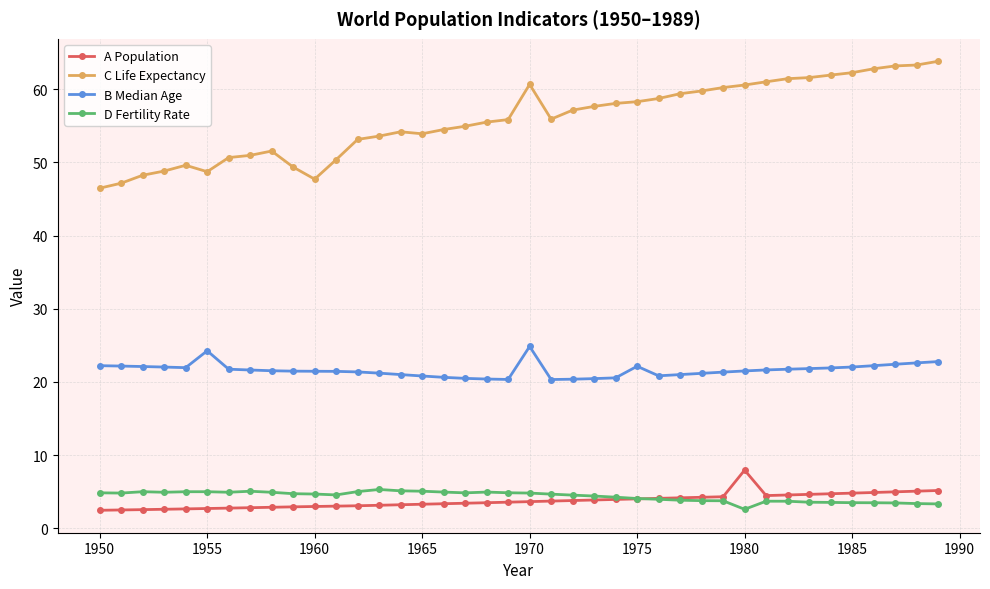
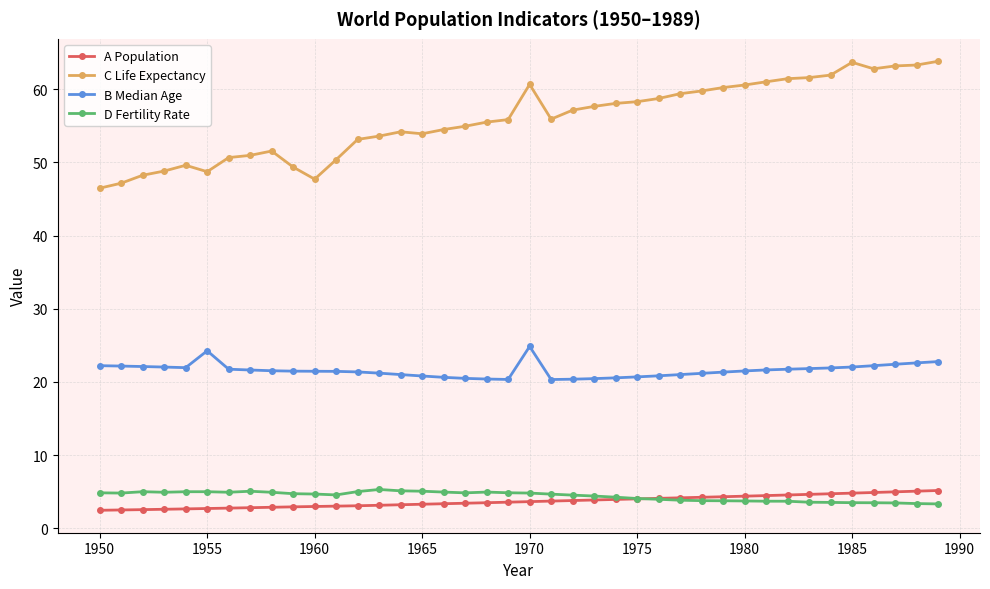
B Median Age, 1975: 22 -> 21
A Population, 1980: 8 -> 4
D Fertility Rate, 1980: 3 -> 4
C Life Expectancy, 1985: 62 -> 64
